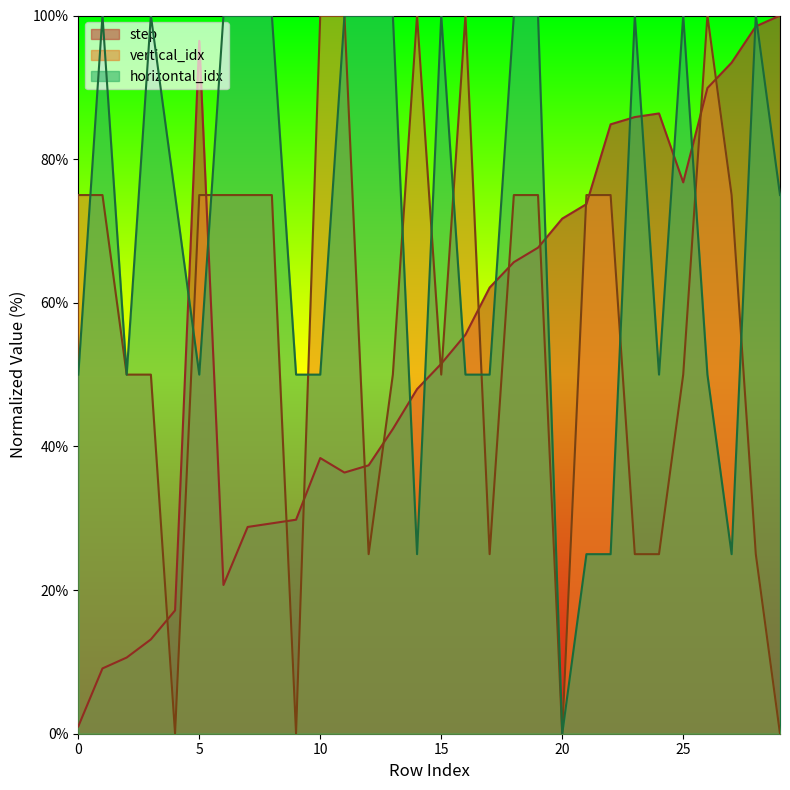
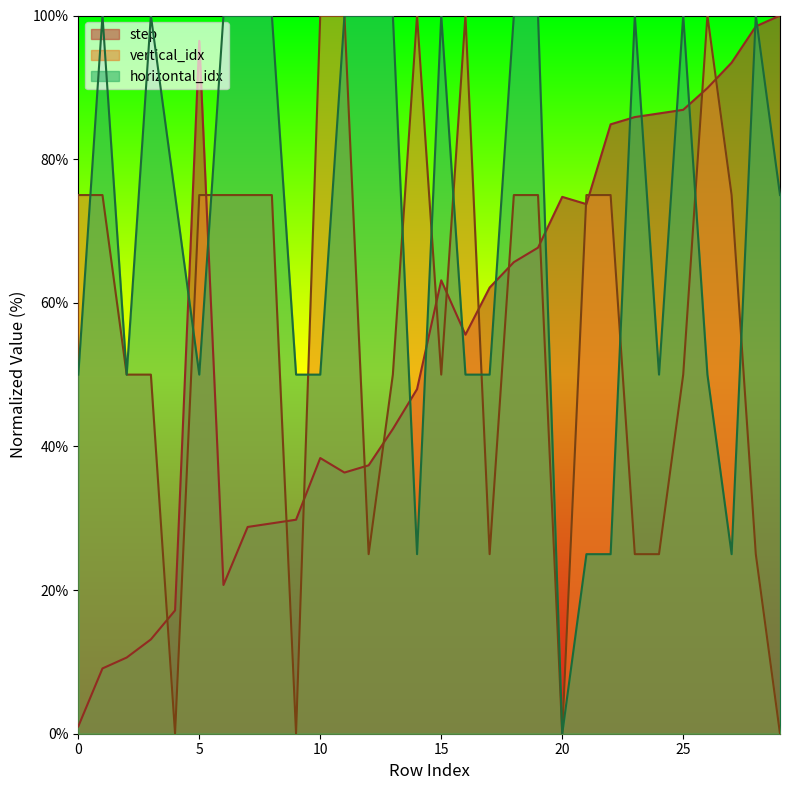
step, 15: 52% -> 63%
step, 20: 72% -> 75%
step, 25: 77% -> 87%
